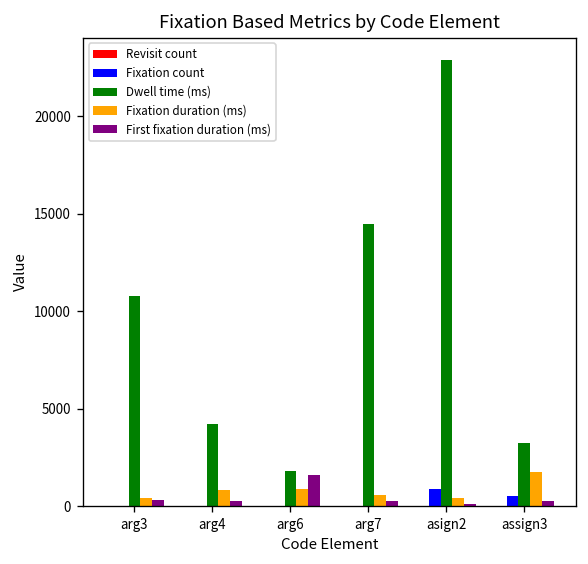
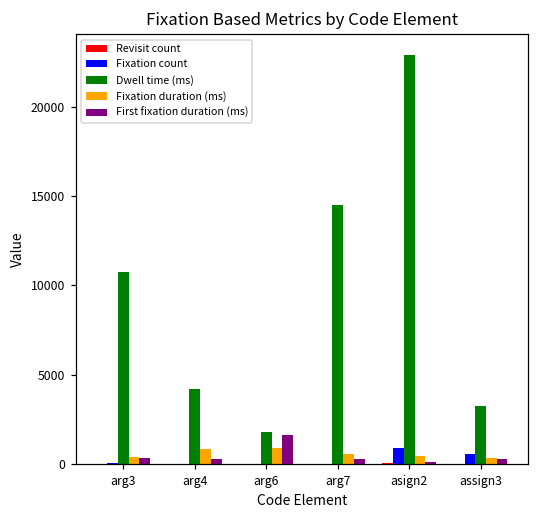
Fixation duration (ms), assign3: 1700 -> 400
